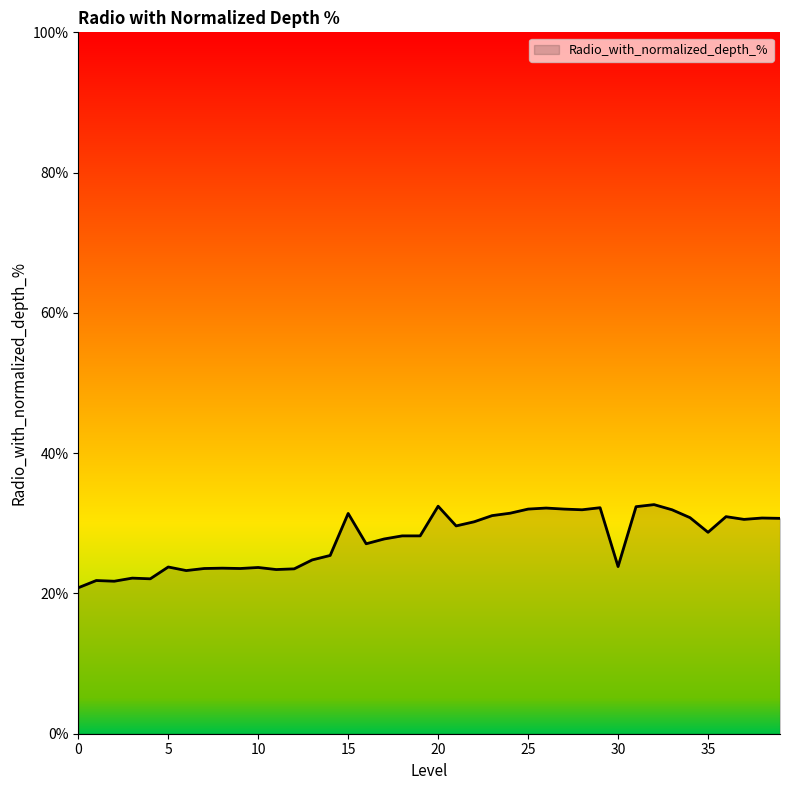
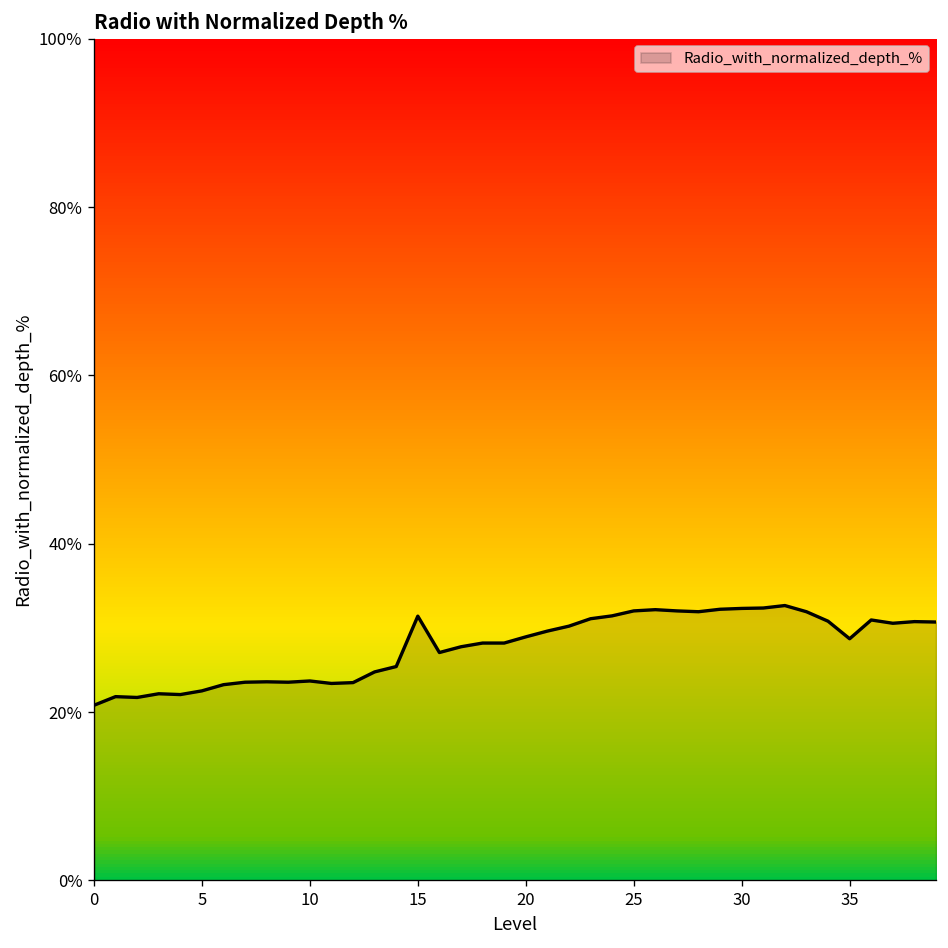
5: 24% -> 23%
20: 32% -> 29%
30: 24% -> 32%
